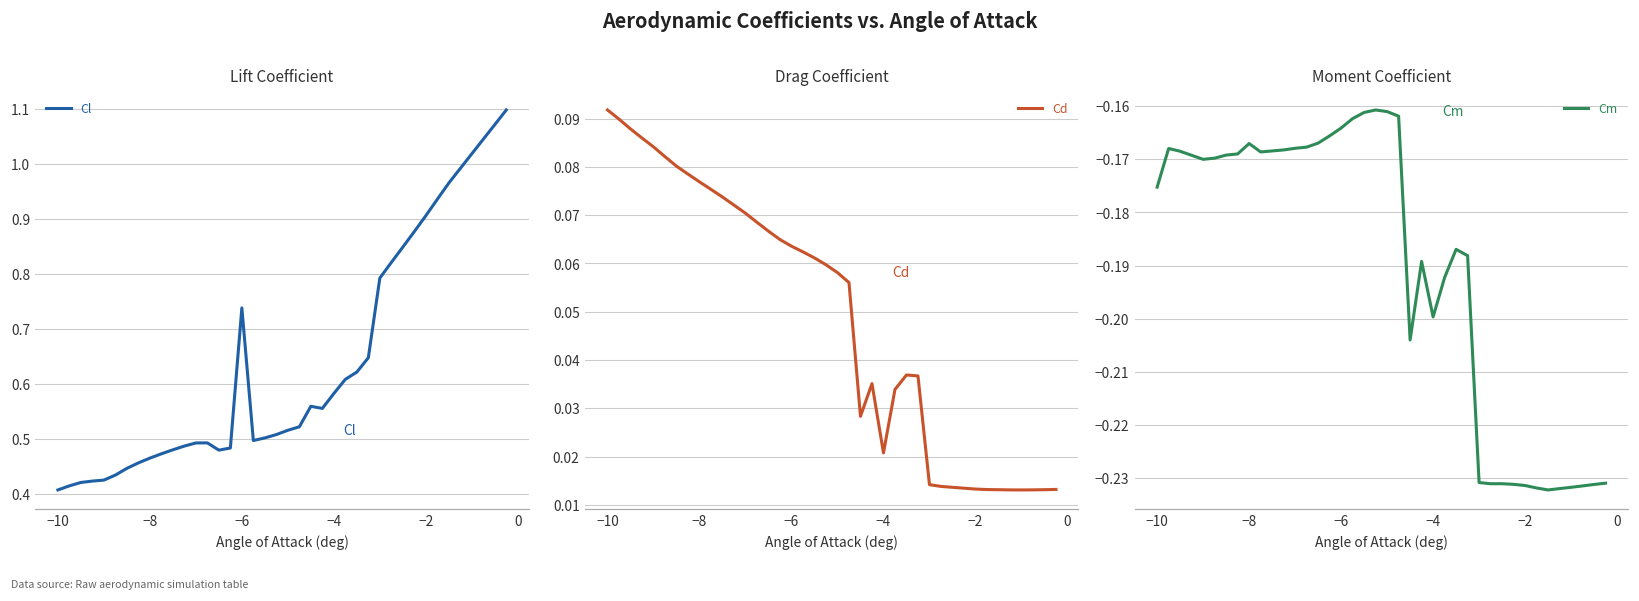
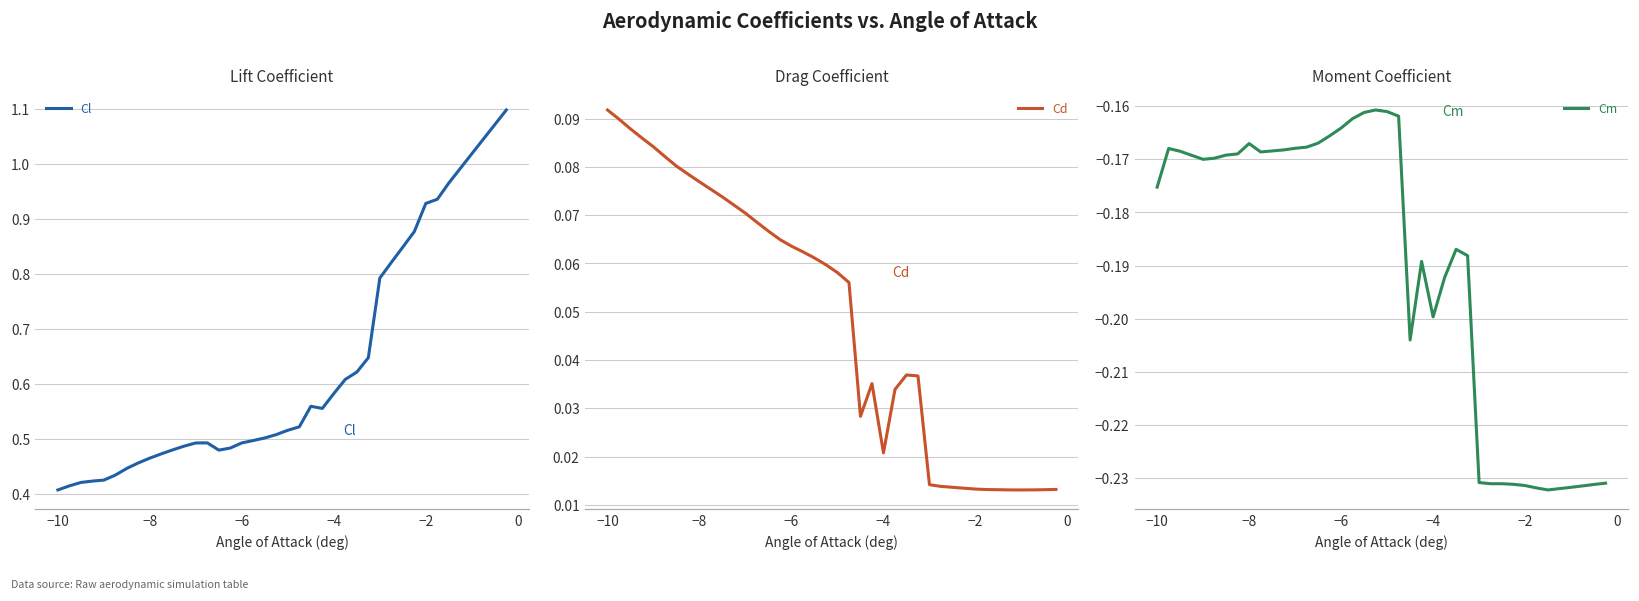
Lift Coefficient, −6: 0.74 -> 0.49
Lift Coefficient, −2: 0.91 -> 0.93
